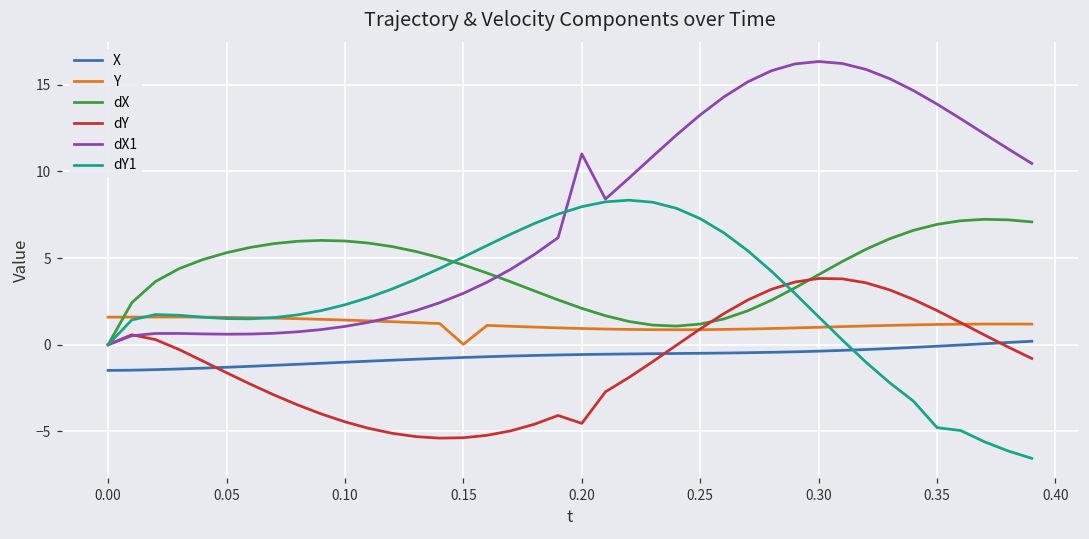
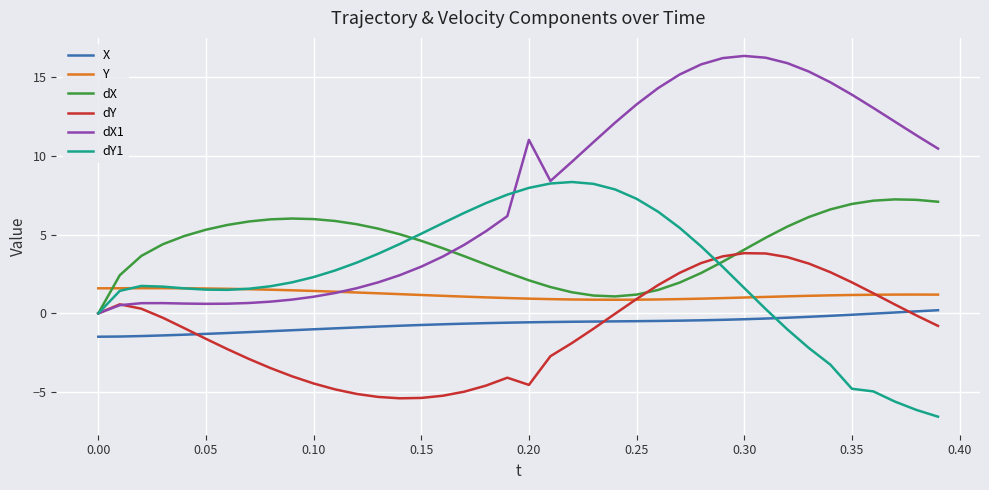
Y, 0.15: 0.0 -> 1.2
